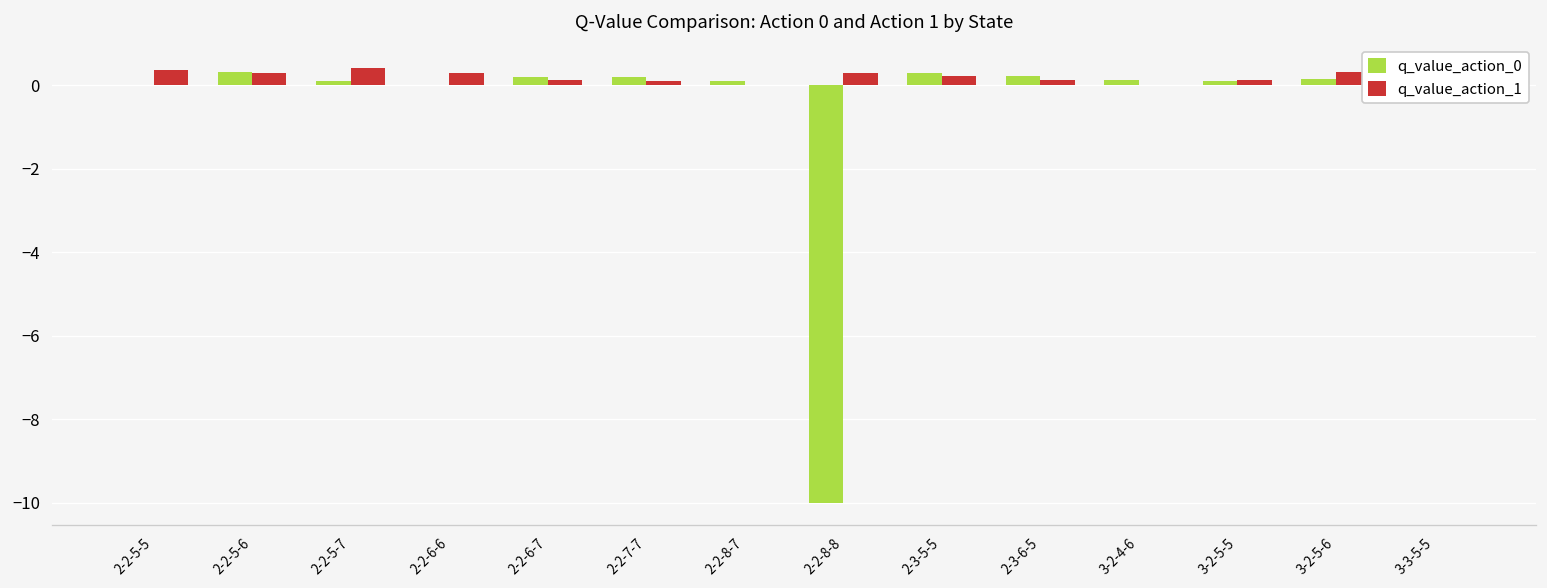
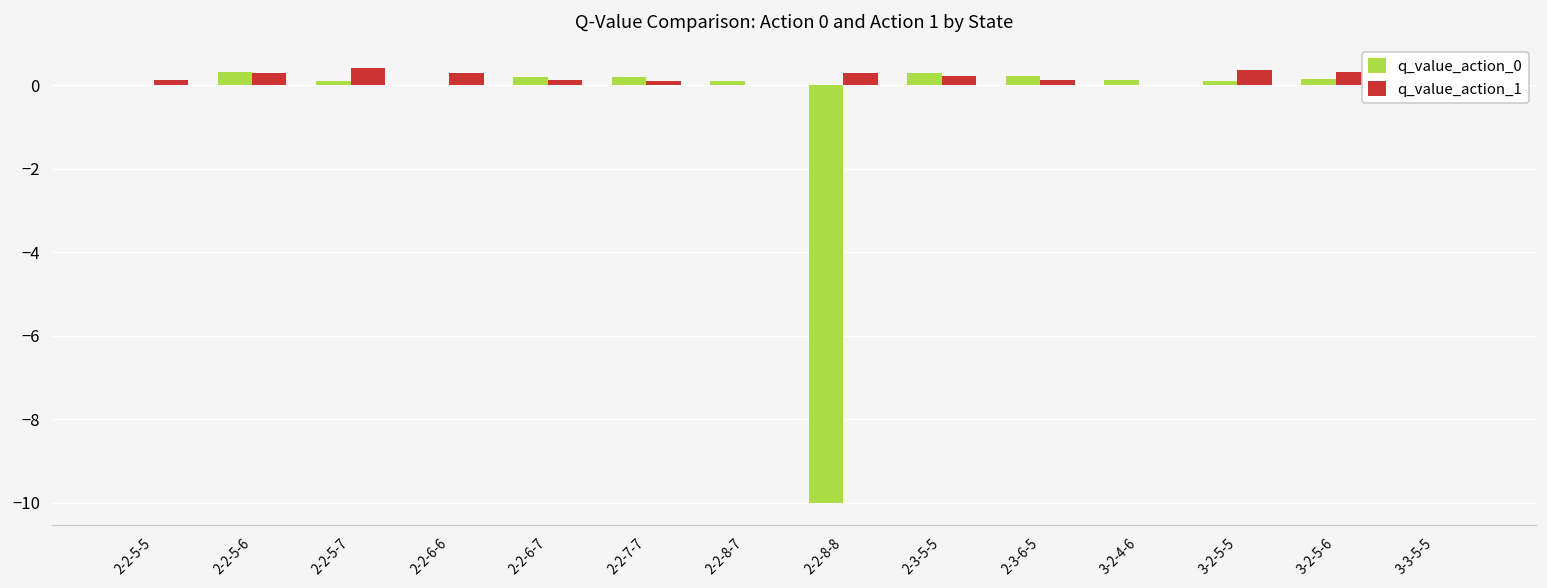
q_value_action_1, 2-2-5-5: 0.4 -> 0.1
q_value_action_1, 3-2-5-5: 0.1 -> 0.4
